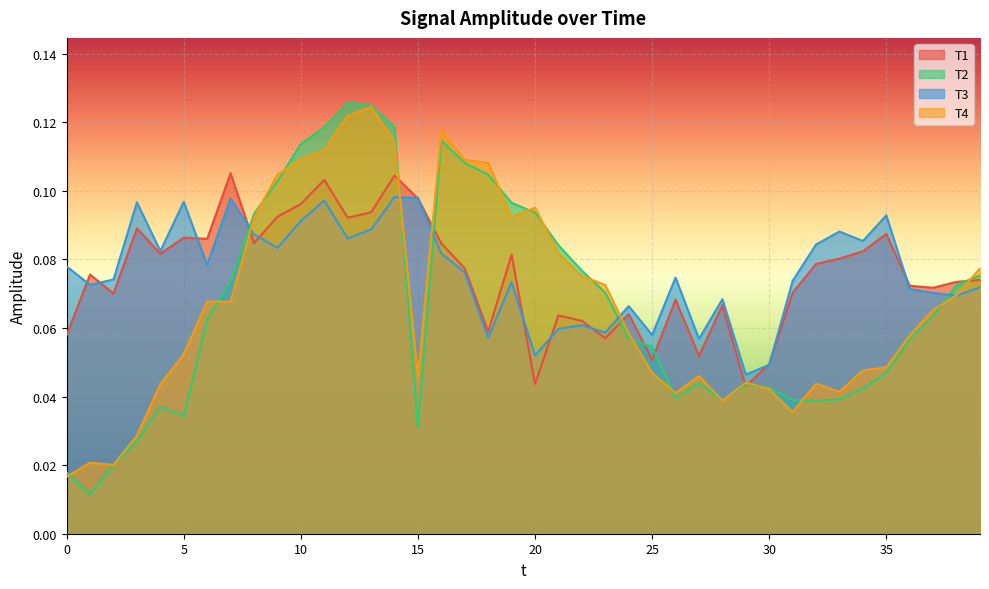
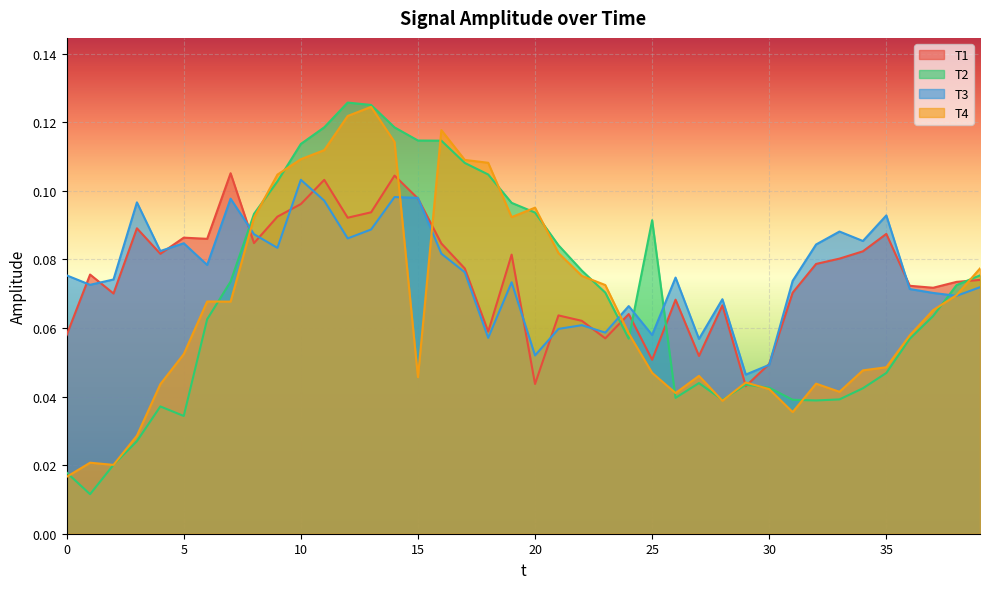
T3, 0: 0.078 -> 0.075
T3, 5: 0.097 -> 0.085
T3, 10: 0.091 -> 0.103
T2, 15: 0.031 -> 0.115
T2, 25: 0.055 -> 0.091
